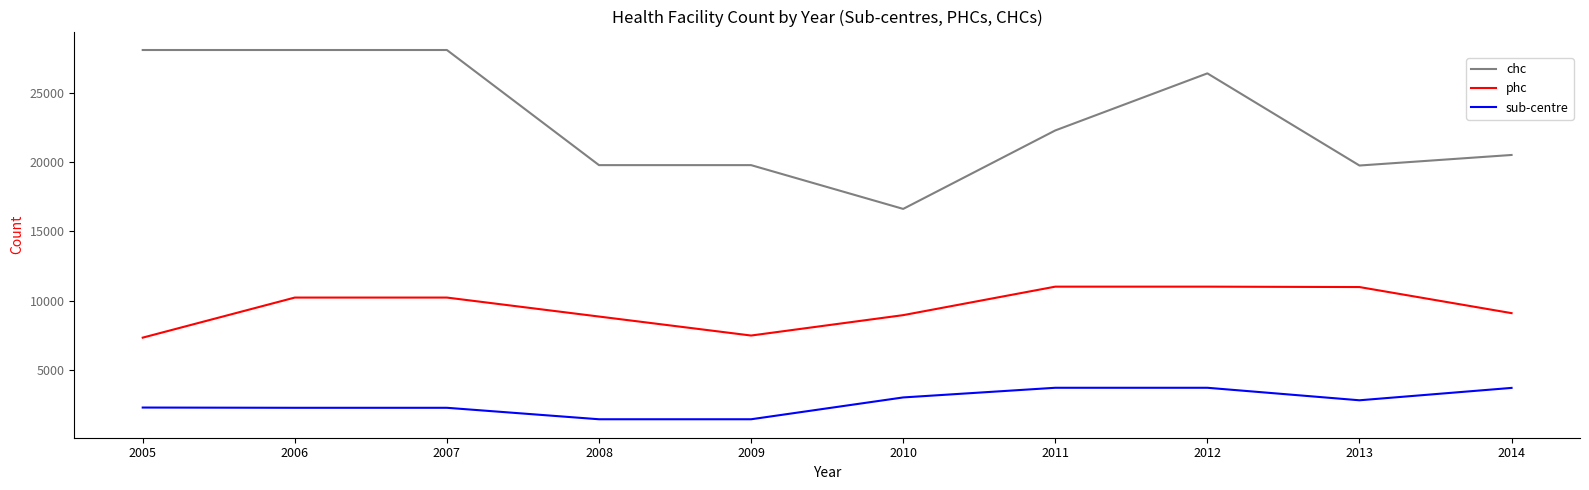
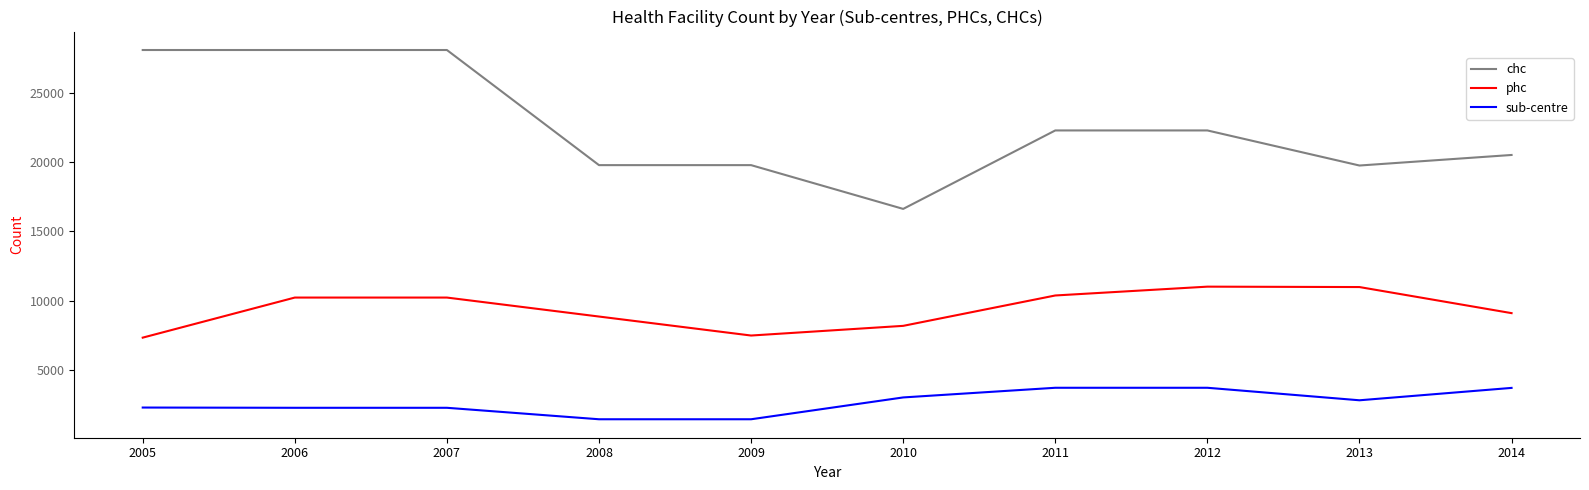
phc, 2010: 9000 -> 8200
phc, 2011: 11000 -> 10400
chc, 2012: 26400 -> 22300
